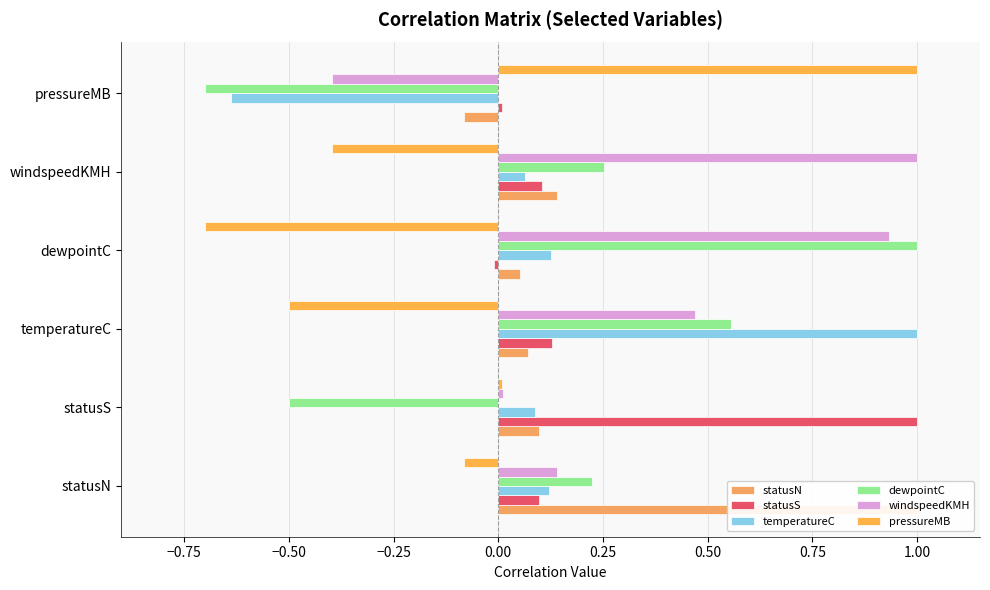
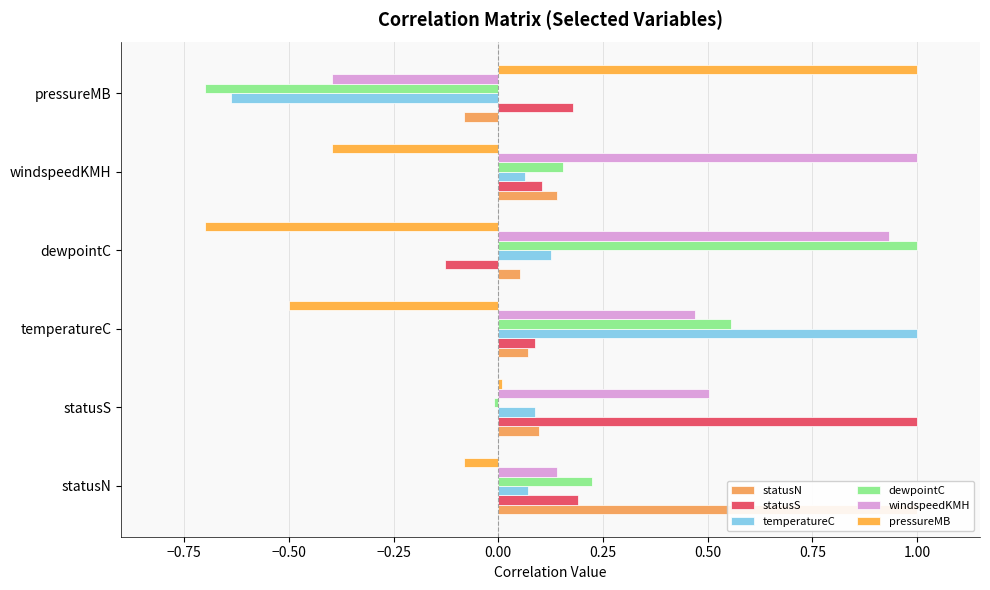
statusS, pressureMB: 0.01 -> 0.18
dewpointC, windspeedKMH: 0.25 -> 0.15
statusS, dewpointC: -0.01 -> -0.13
statusS, temperatureC: 0.13 -> 0.09
windspeedKMH, statusS: 0.01 -> 0.50
dewpointC, statusS: -0.50 -> -0.01
temperatureC, statusN: 0.12 -> 0.07
statusS, statusN: 0.10 -> 0.19
